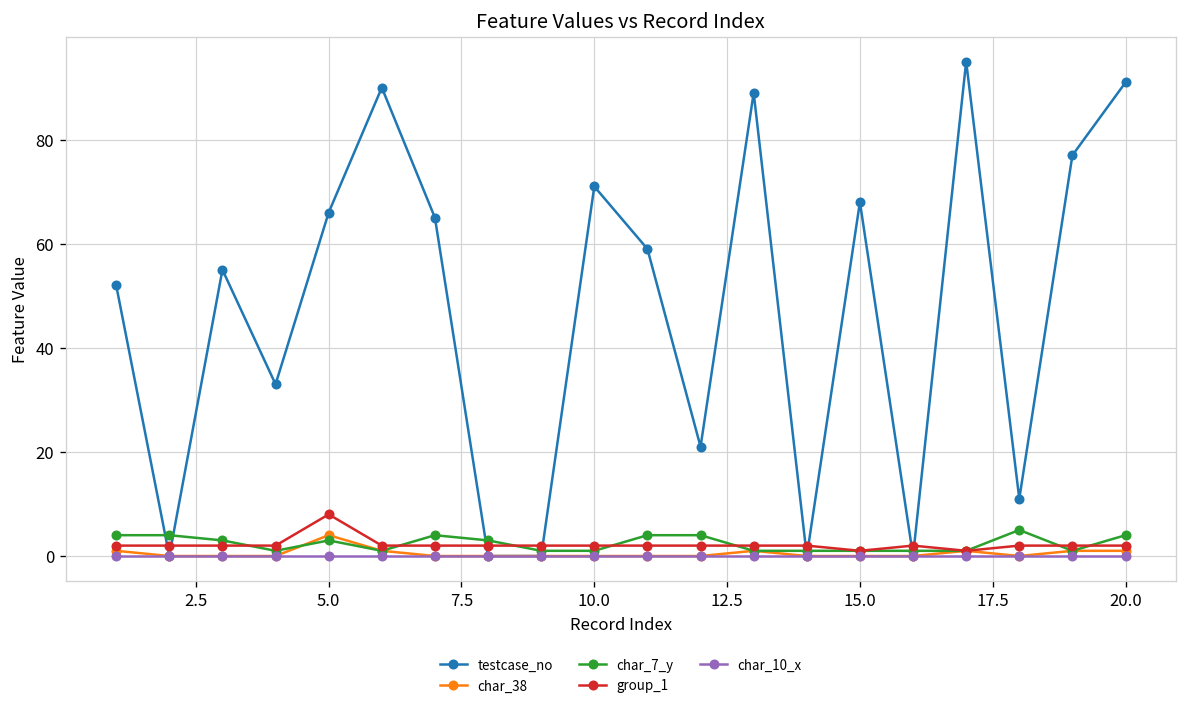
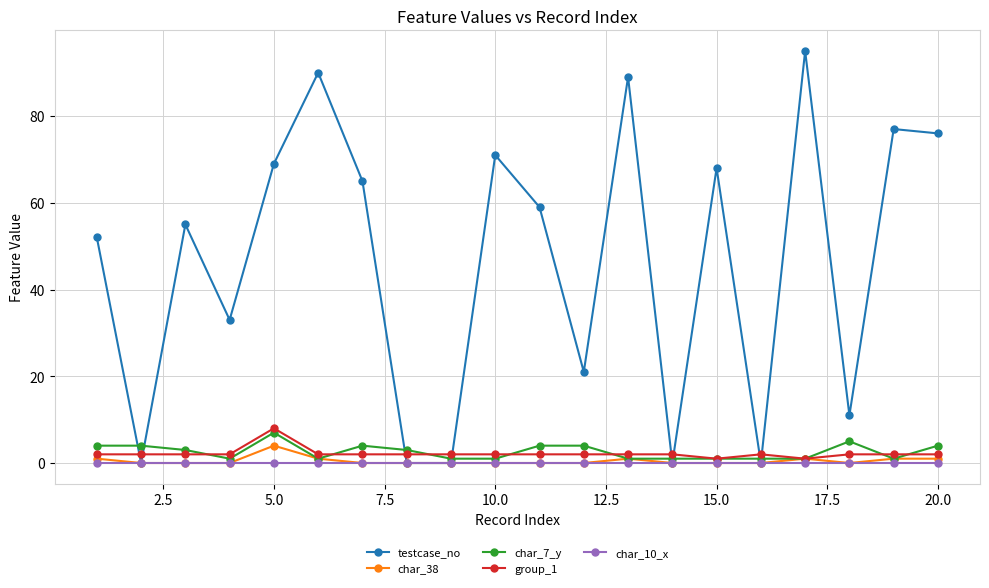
testcase_no, 5.0: 66 -> 69
char_7_y, 5.0: 3 -> 7
testcase_no, 20.0: 91 -> 76
